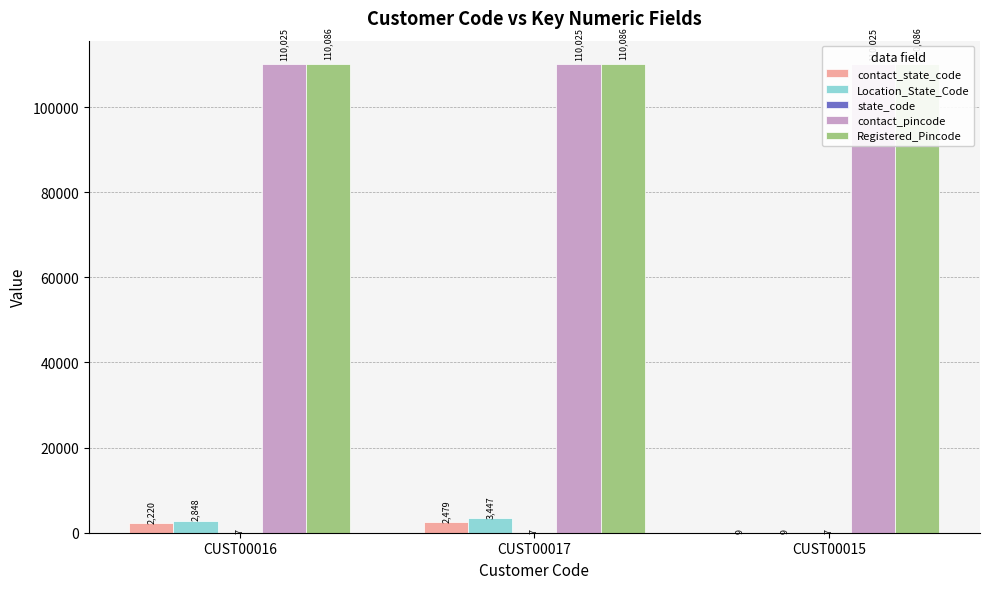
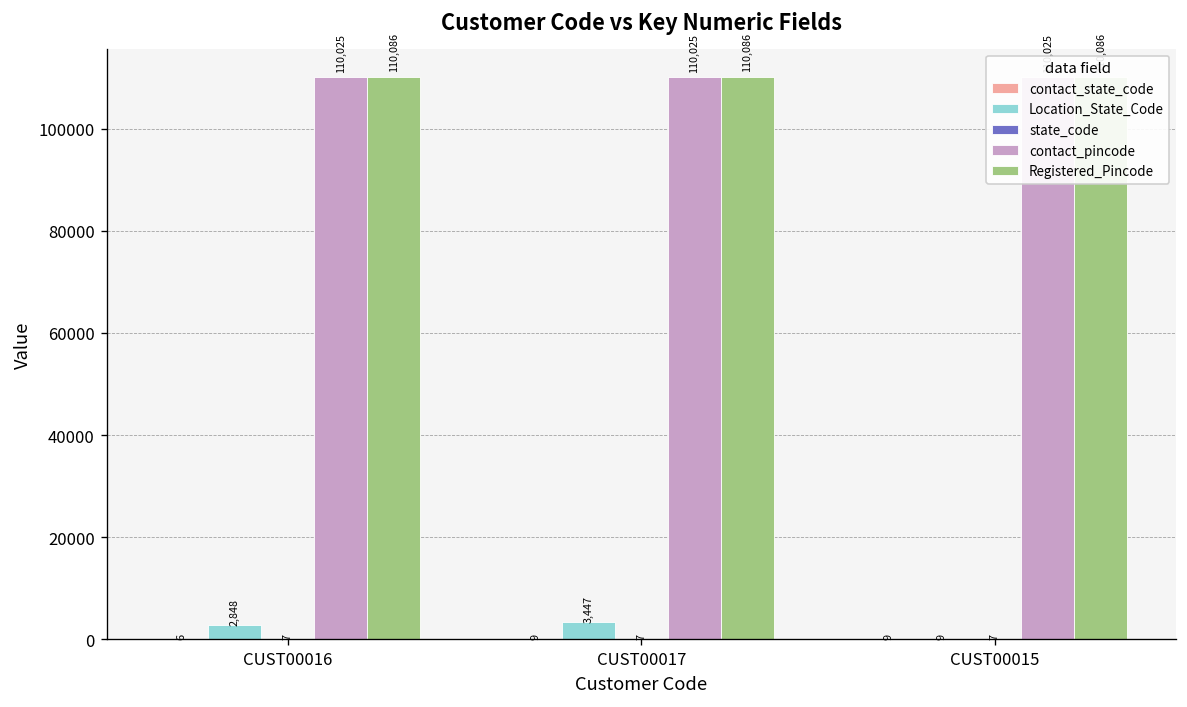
contact_state_code, CUST00016: 2,220 -> 6
contact_state_code, CUST00017: 2,479 -> 9
